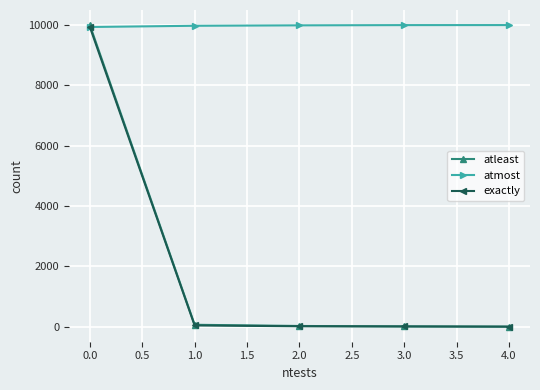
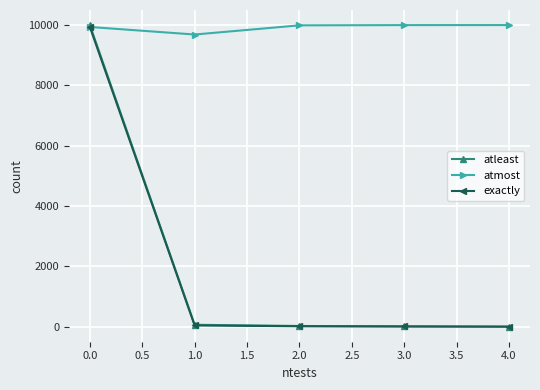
atmost, 1.0: 10000 -> 9700
